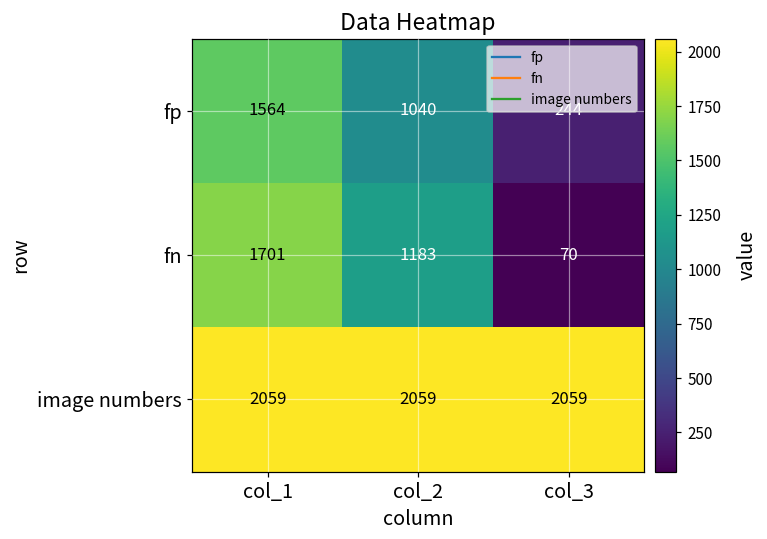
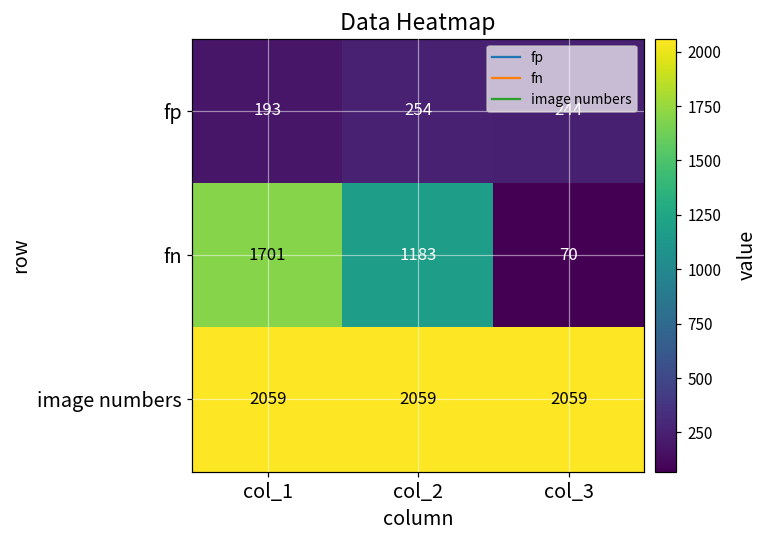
fp, col_1: 1564 -> 193
fp, col_2: 1040 -> 254
